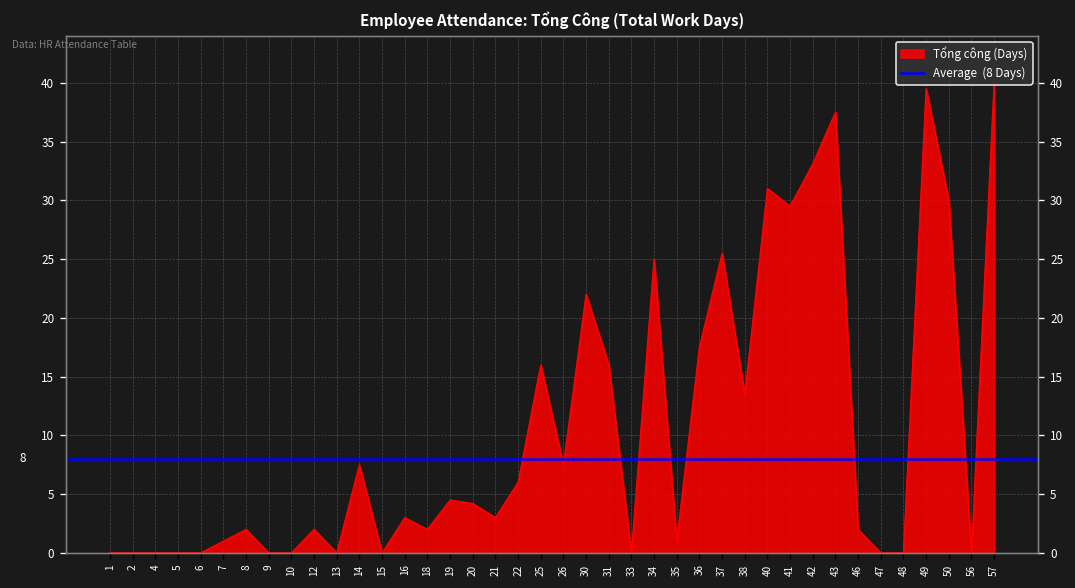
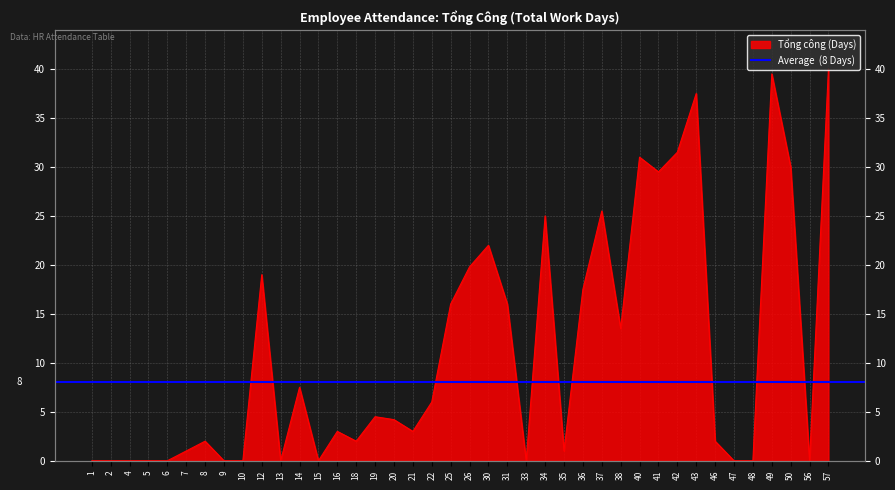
12: 2 -> 19
26: 8 -> 20
42: 33 -> 32
